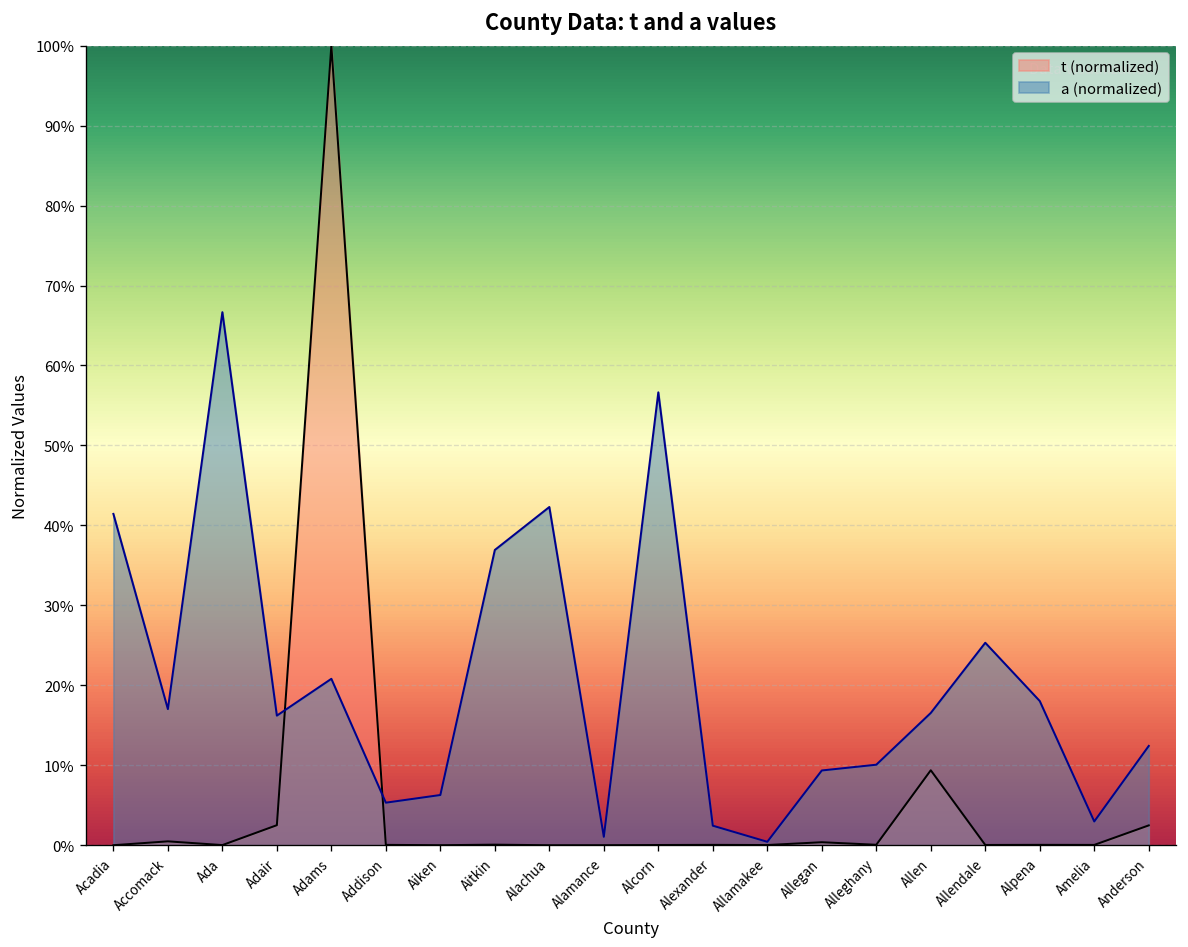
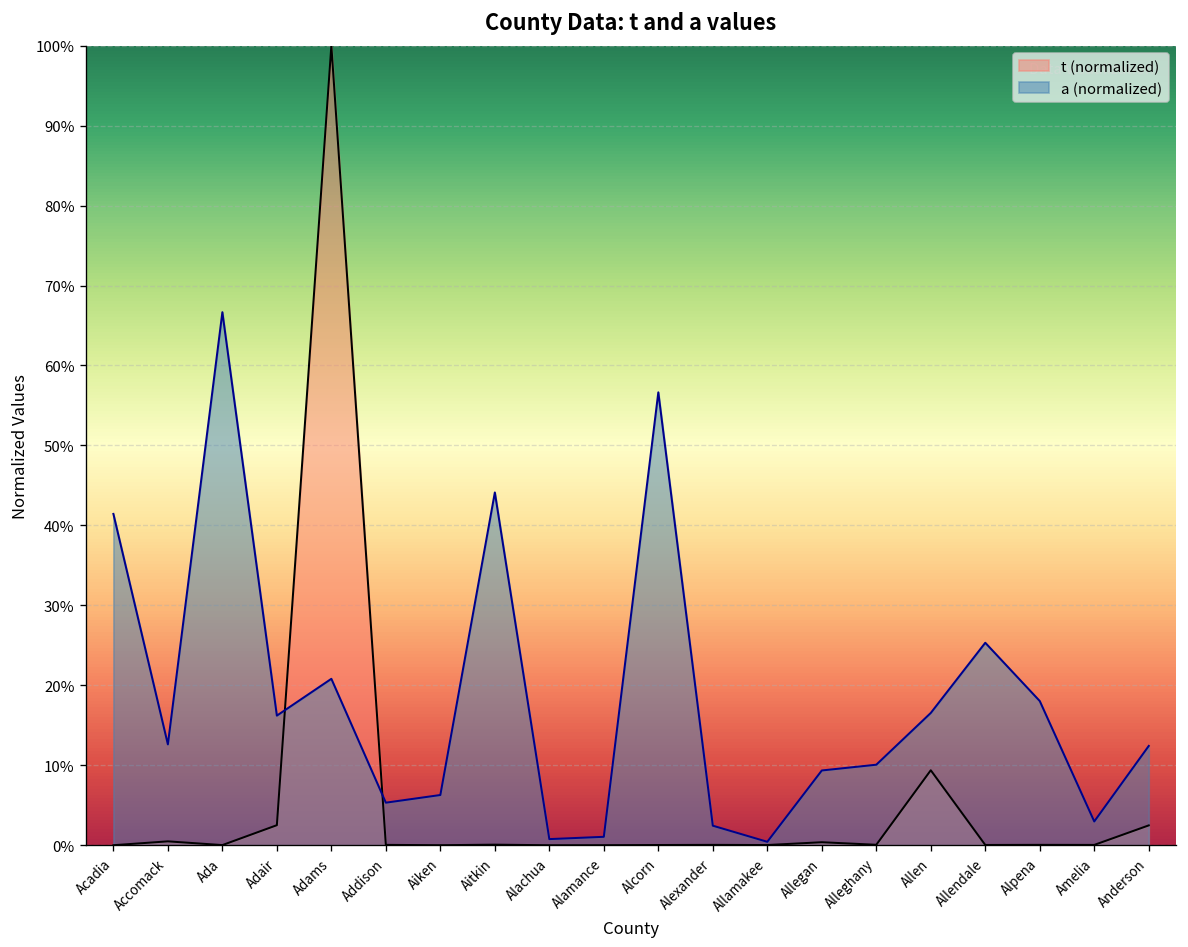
a (normalized), Accomack: 17% -> 13%
a (normalized), Aitkin: 37% -> 44%
a (normalized), Alachua: 42% -> 1%
